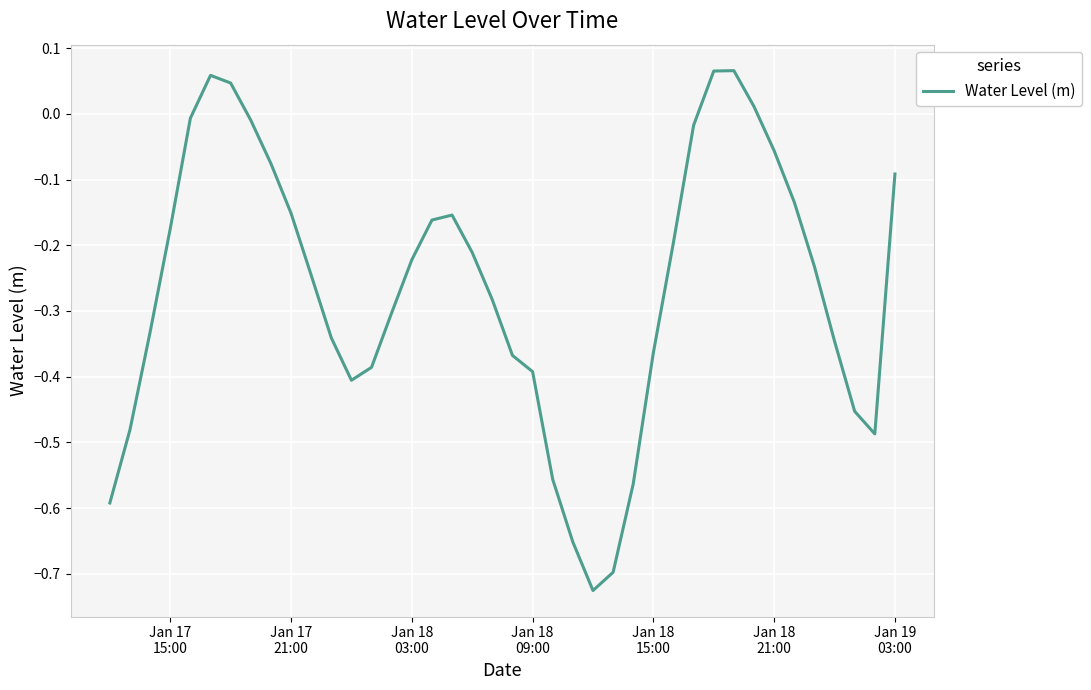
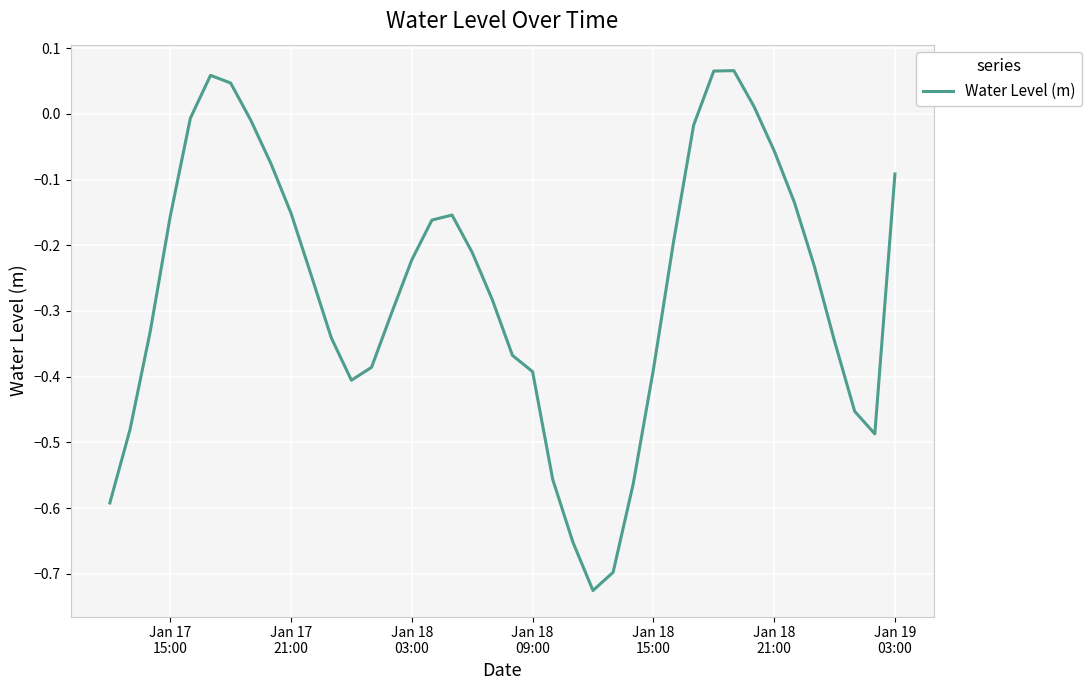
Jan 17 15:00: -0.17 -> -0.16
Jan 18 15:00: -0.36 -> -0.39
